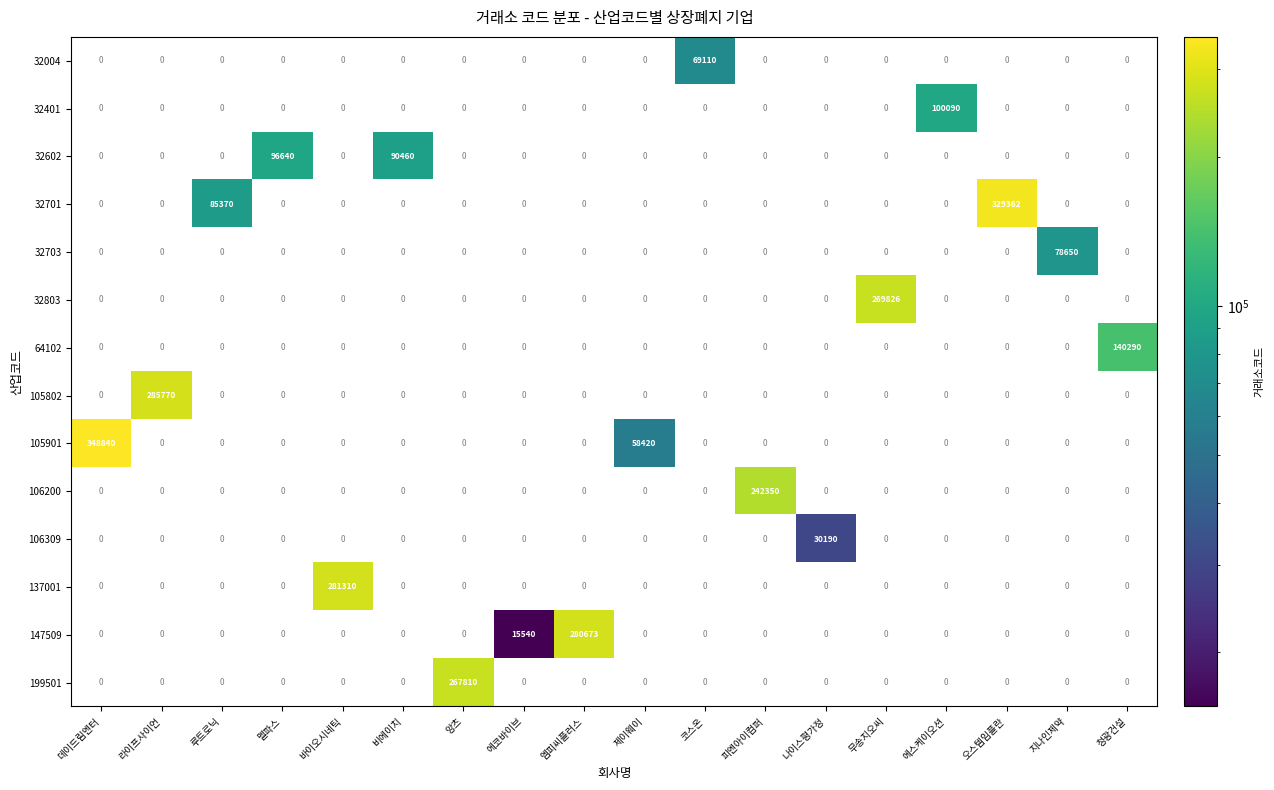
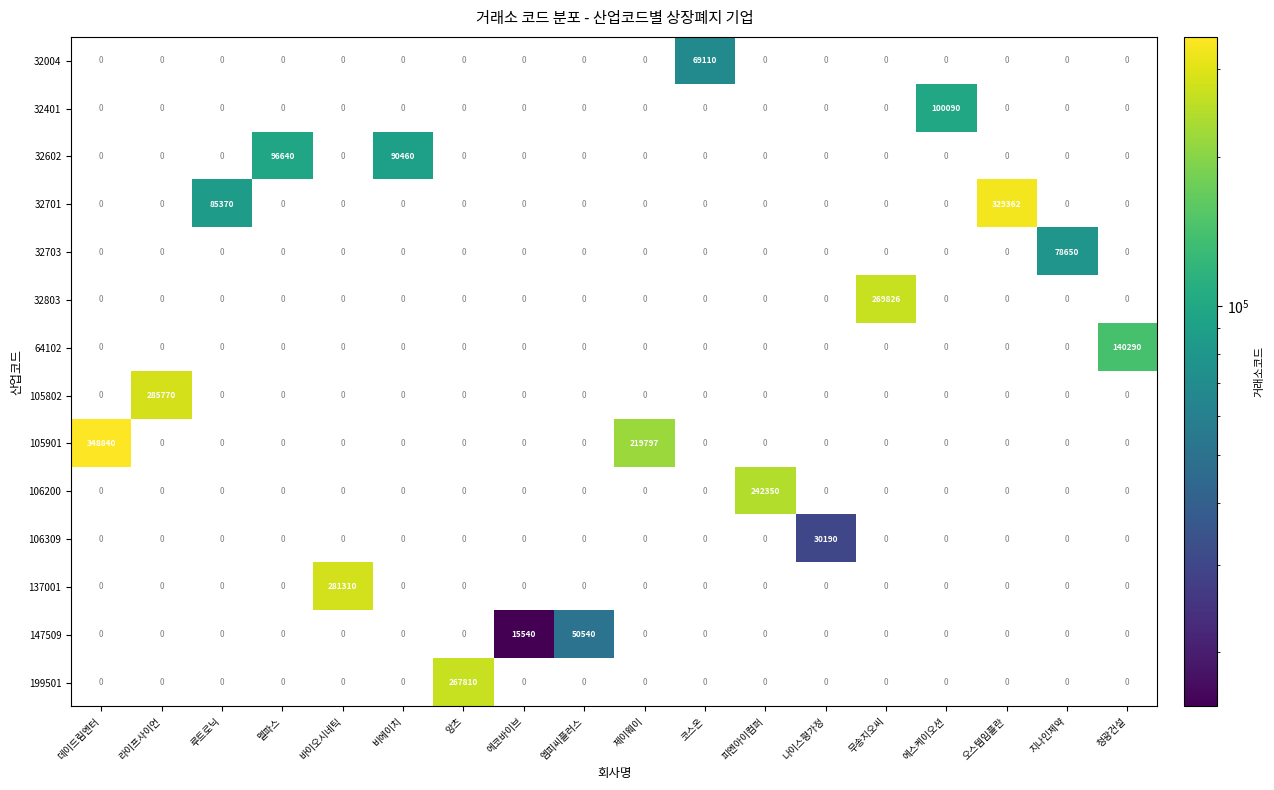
105901, 제이웨이: 58420 -> 219797
147509, 엠피씨플러스: 280673 -> 50540
